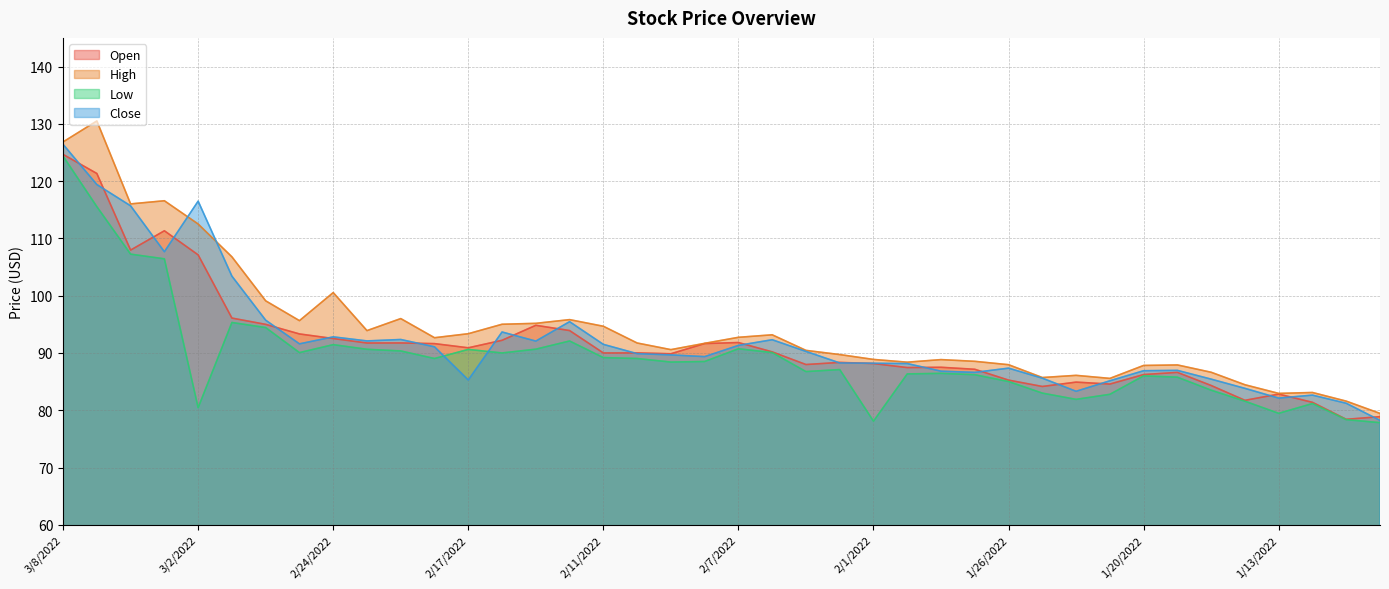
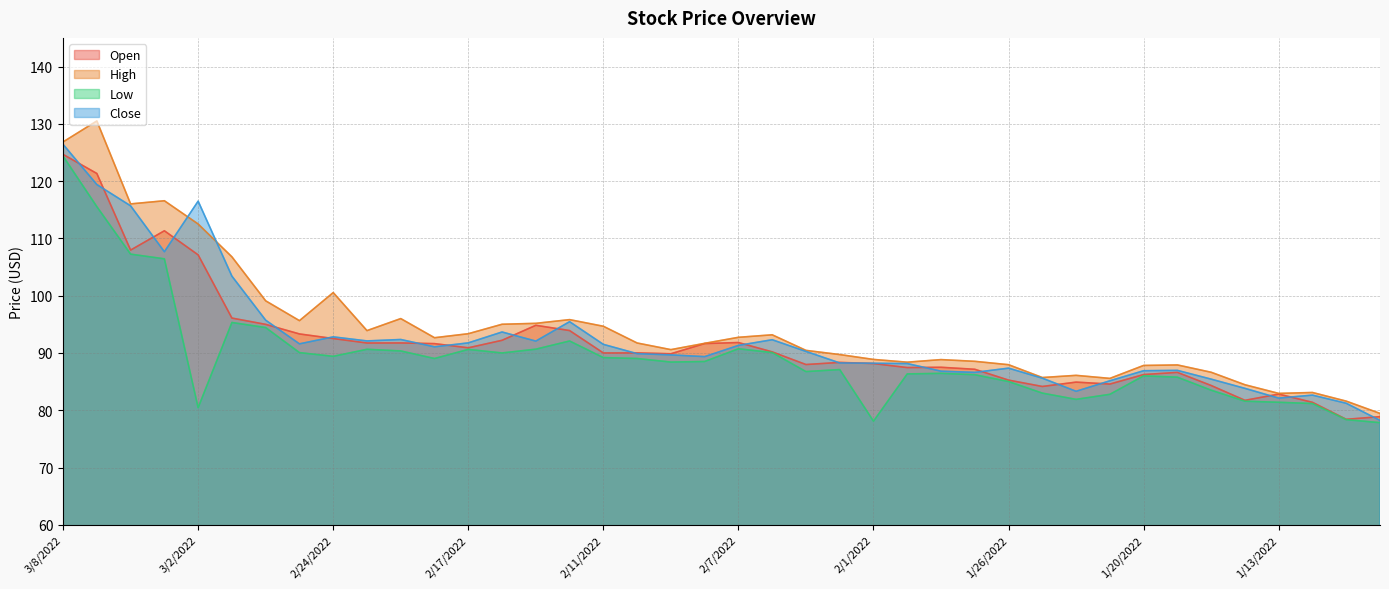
Low, 2/24/2022: 91 -> 89
Close, 2/17/2022: 85 -> 92
Low, 1/13/2022: 79 -> 81
